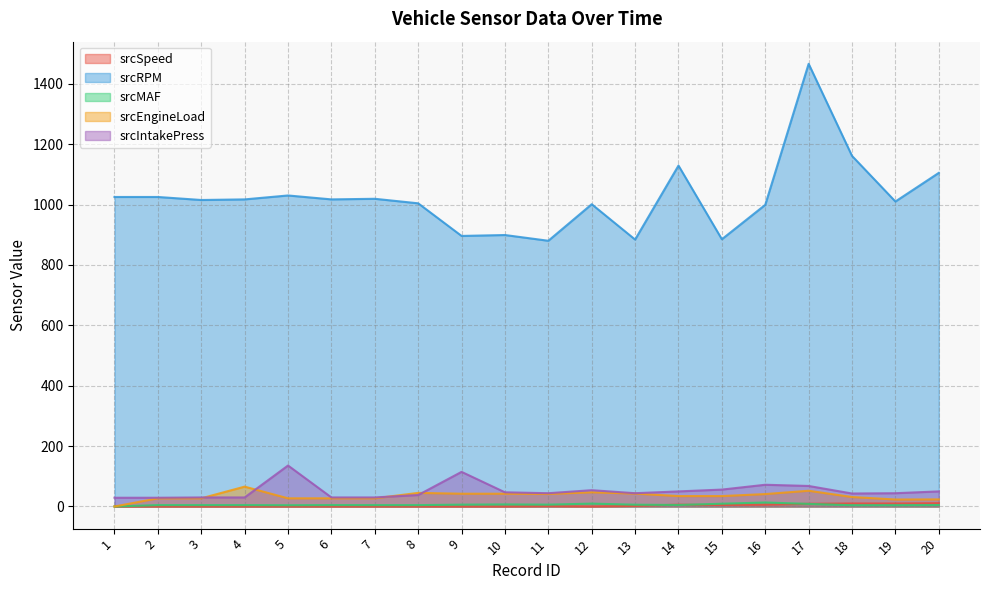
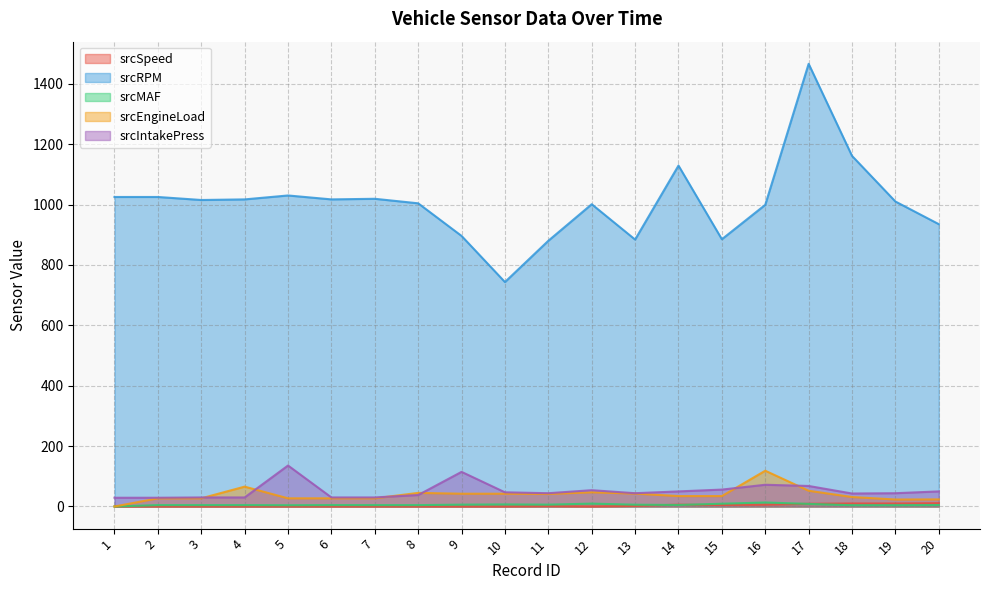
srcRPM, 10: 900 -> 740
srcEngineLoad, 16: 40 -> 120
srcRPM, 20: 1100 -> 940
